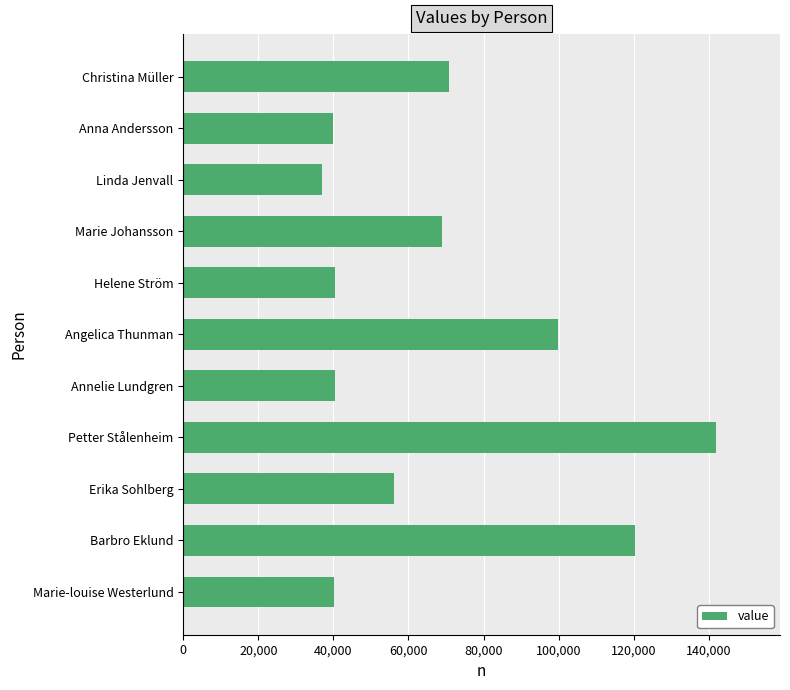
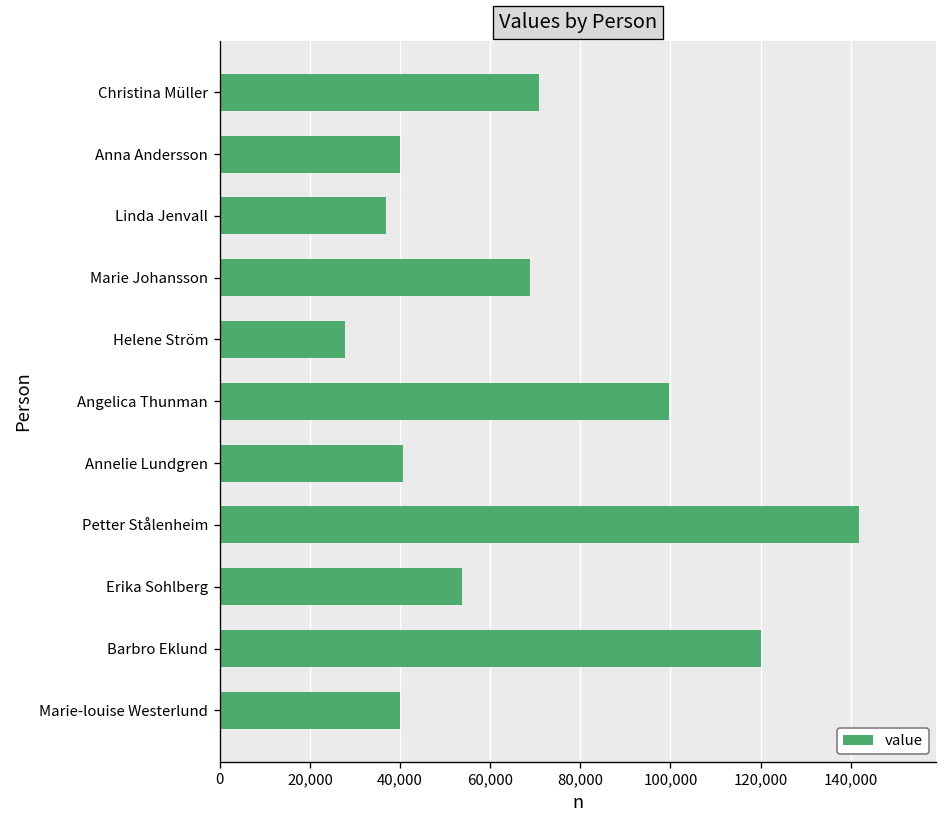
Helene Ström: 40,000 -> 28,000
Erika Sohlberg: 56,000 -> 54,000
